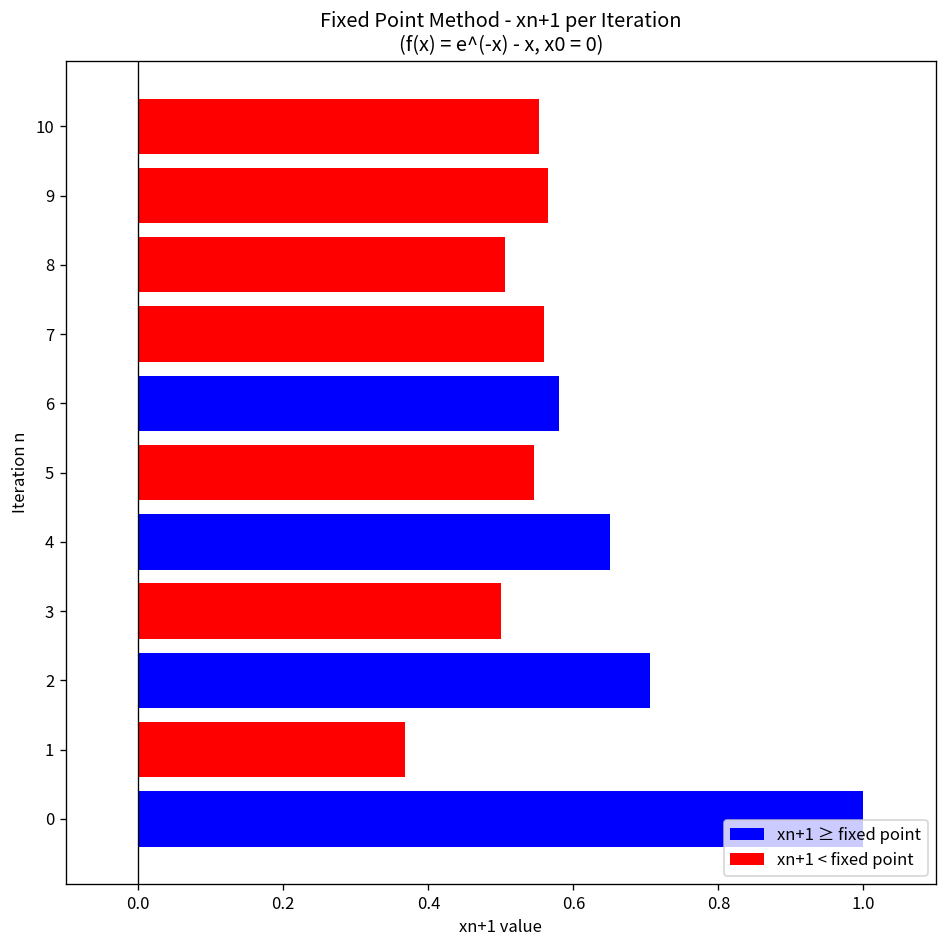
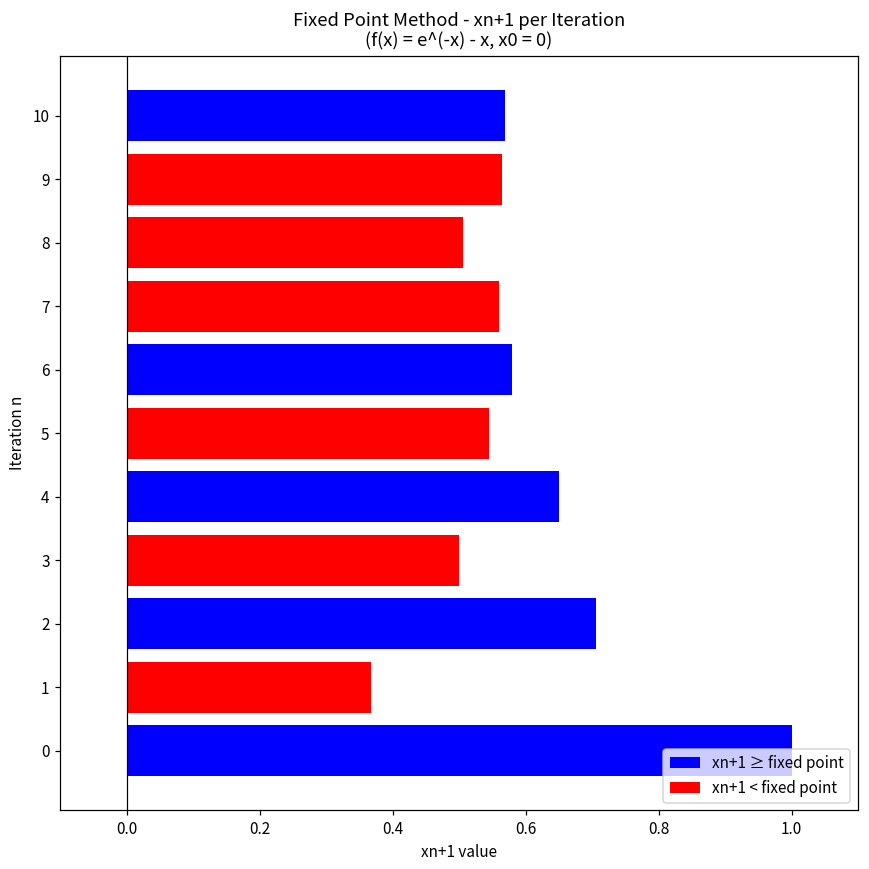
10: 0.55 -> 0.57
